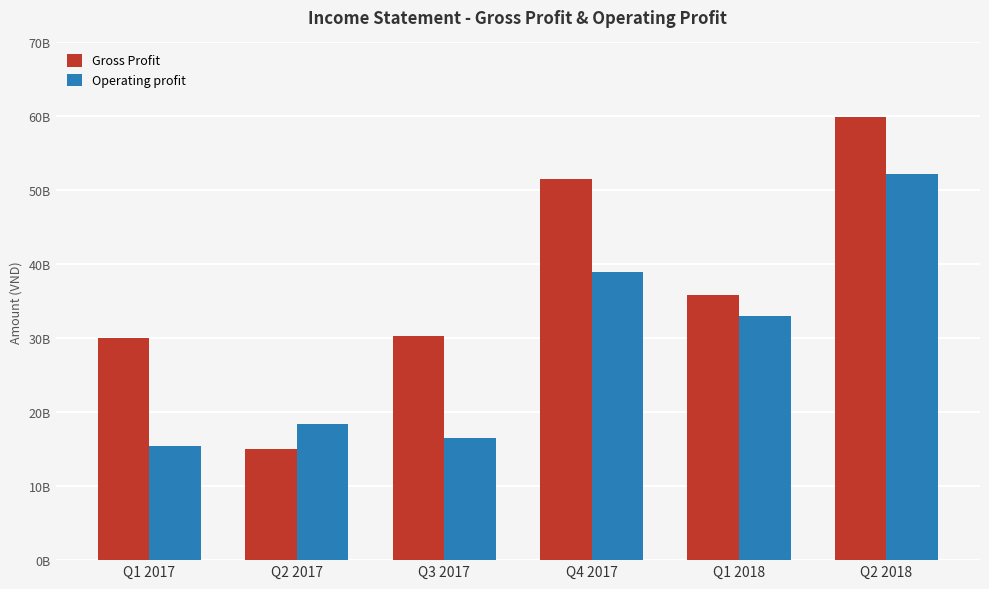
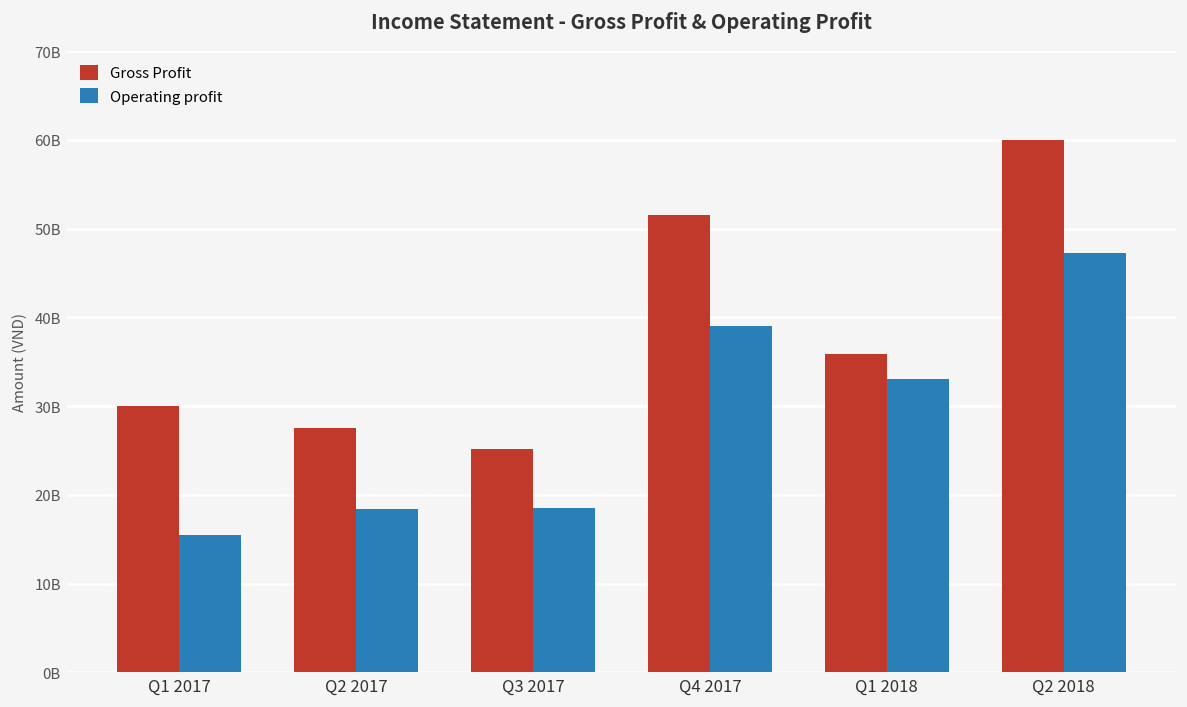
Gross Profit, Q2 2017: 15000000000 -> 28000000000
Gross Profit, Q3 2017: 30000000000 -> 25000000000
Operating profit, Q3 2017: 17000000000 -> 19000000000
Operating profit, Q2 2018: 52000000000 -> 47000000000
